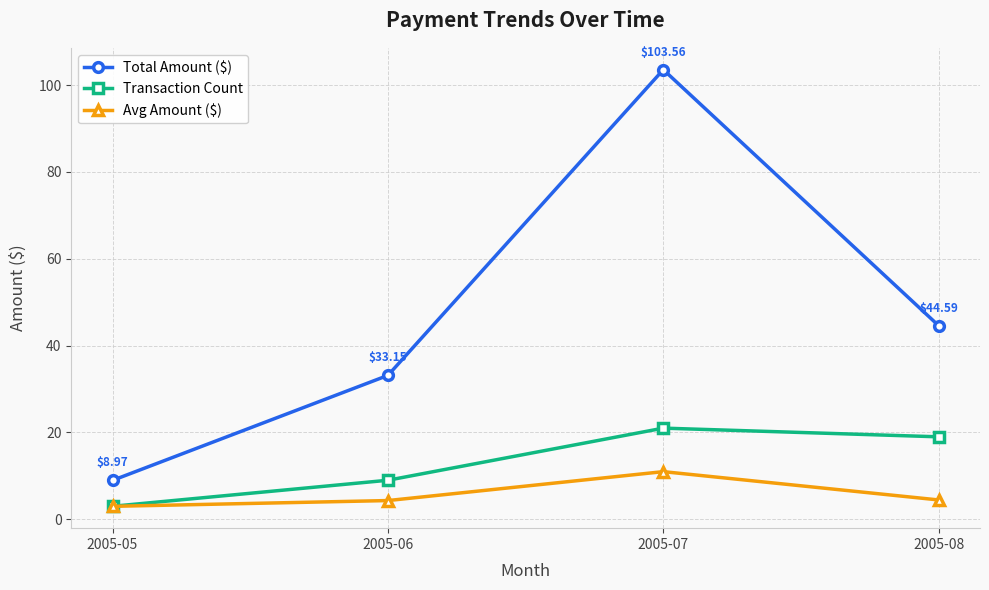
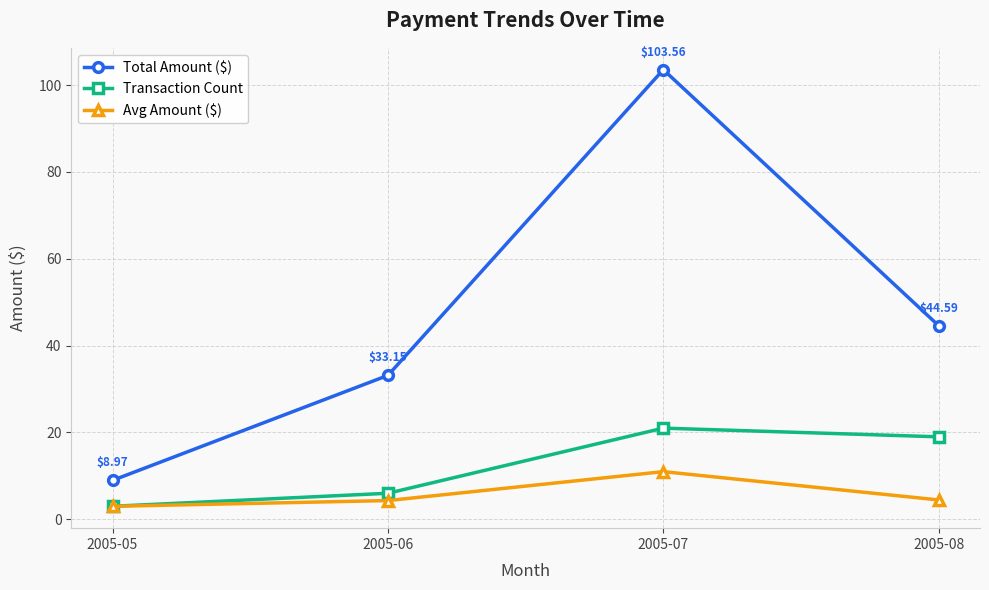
Transaction Count, 2005-06: 9 -> 6
